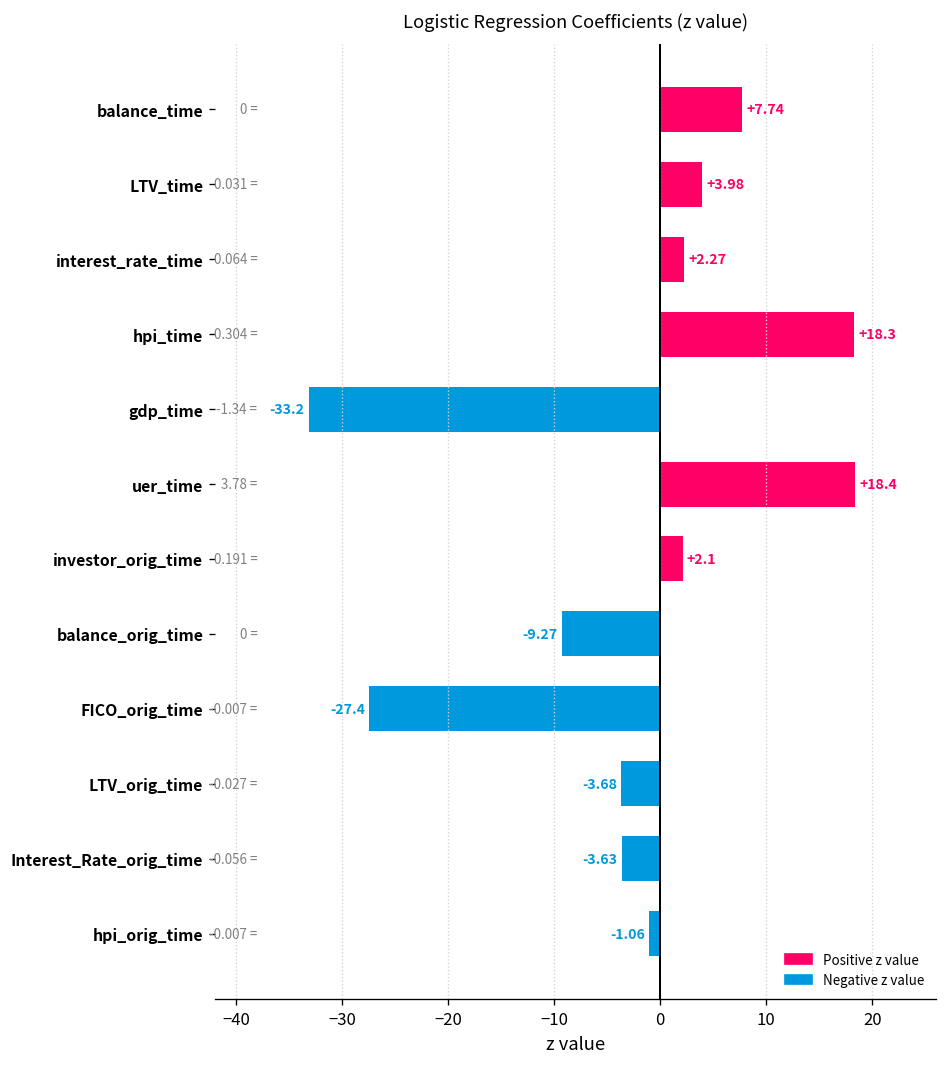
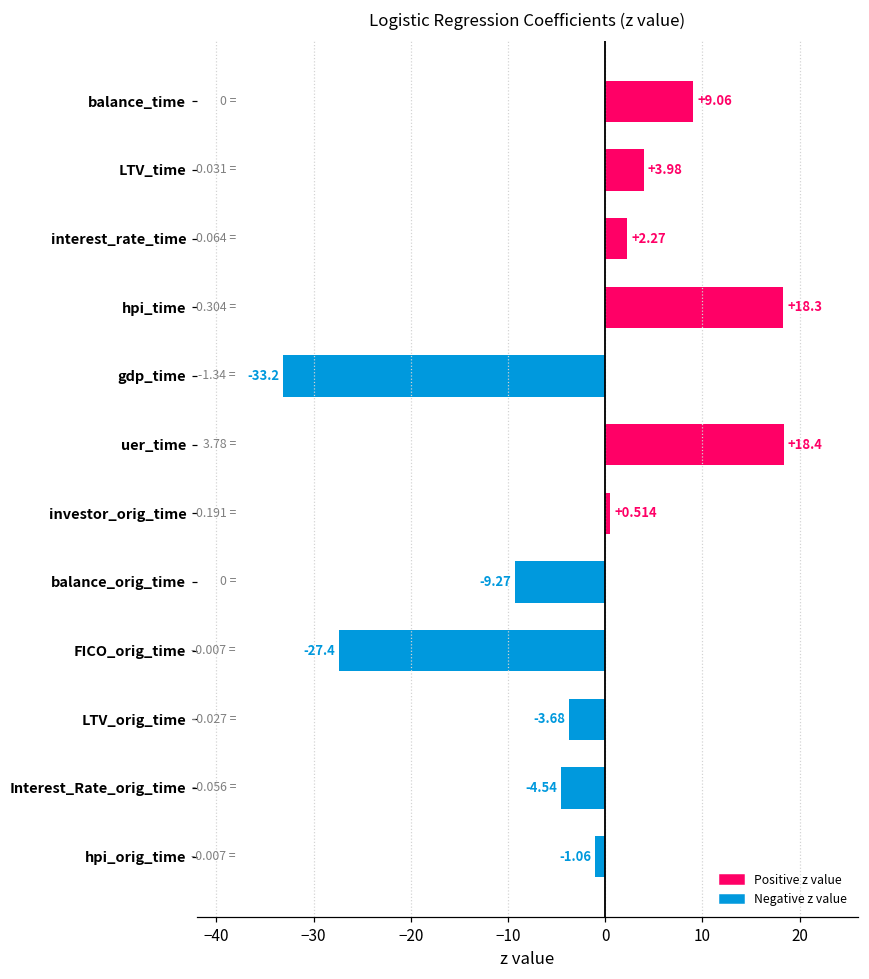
balance_time: +7.74 -> +9.06
investor_orig_time: +2.1 -> +0.514
Interest_Rate_orig_time: -3.63 -> -4.54
